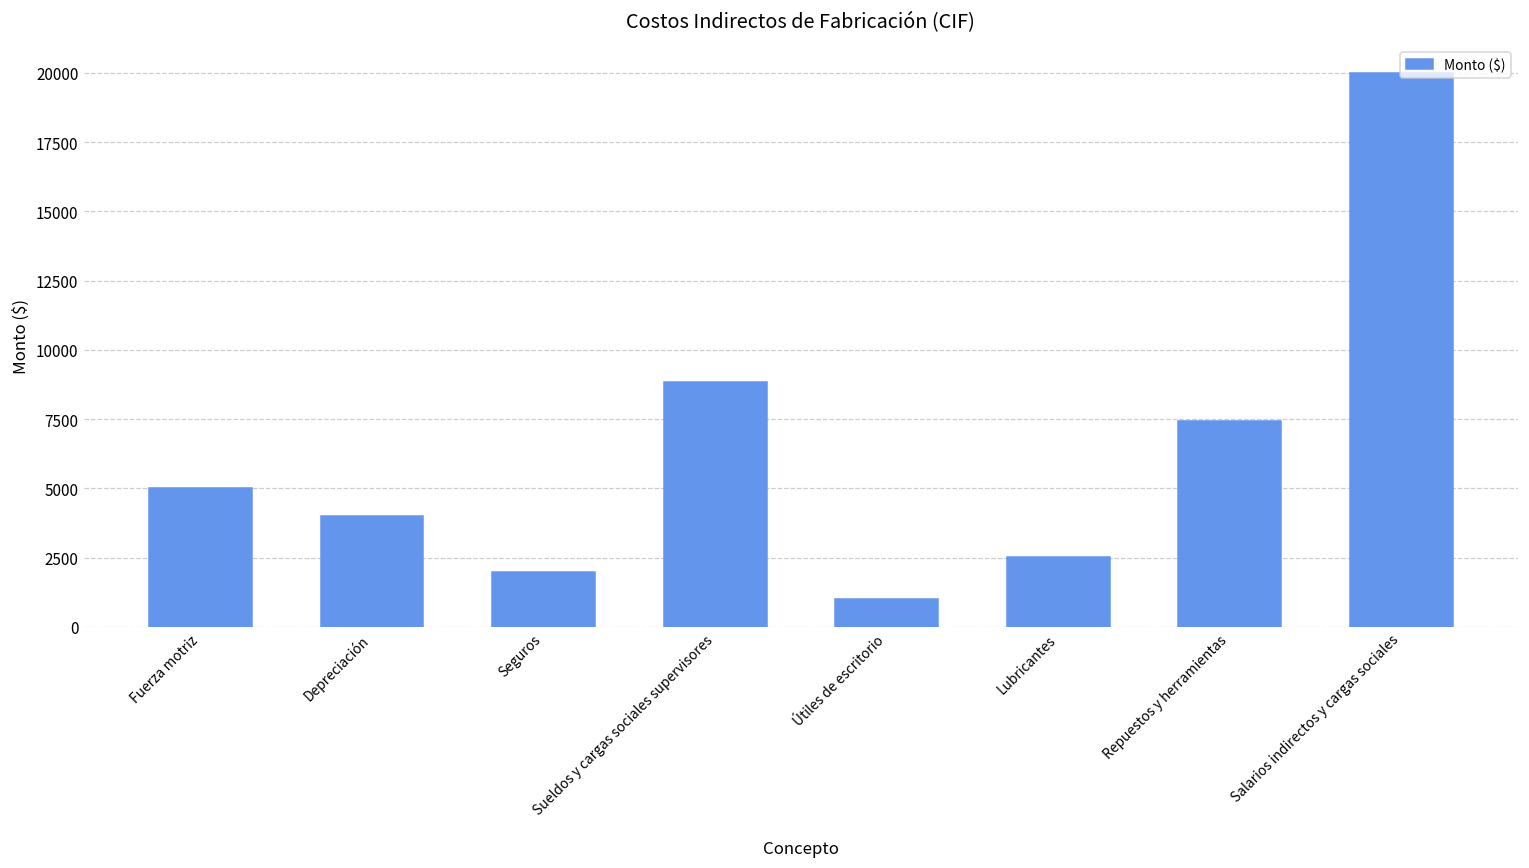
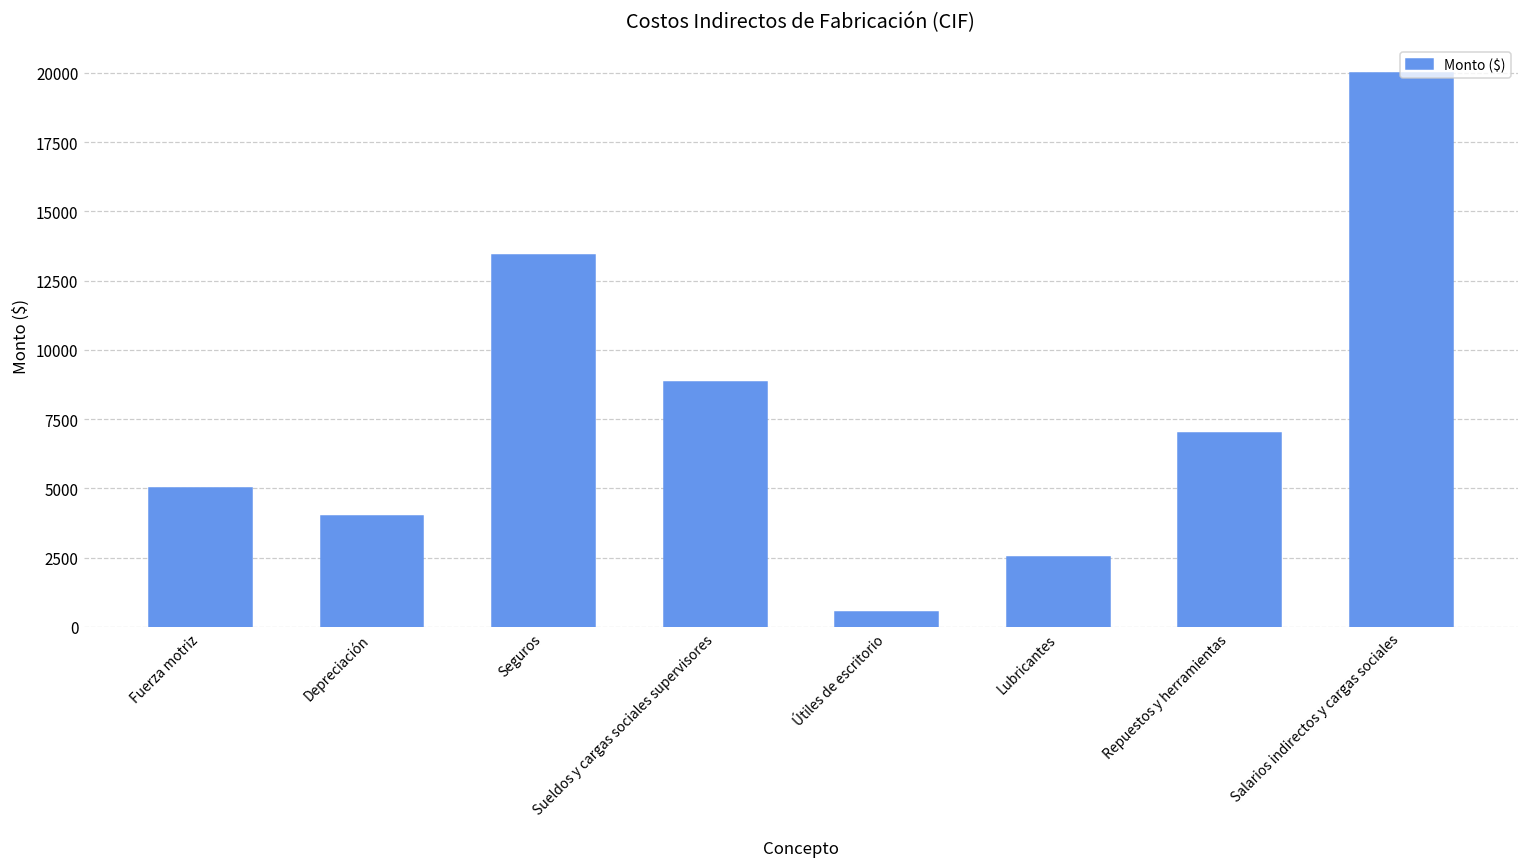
Seguros: 2000 -> 13400
Útiles de escritorio: 1000 -> 500
Repuestos y herramientas: 7400 -> 7000
